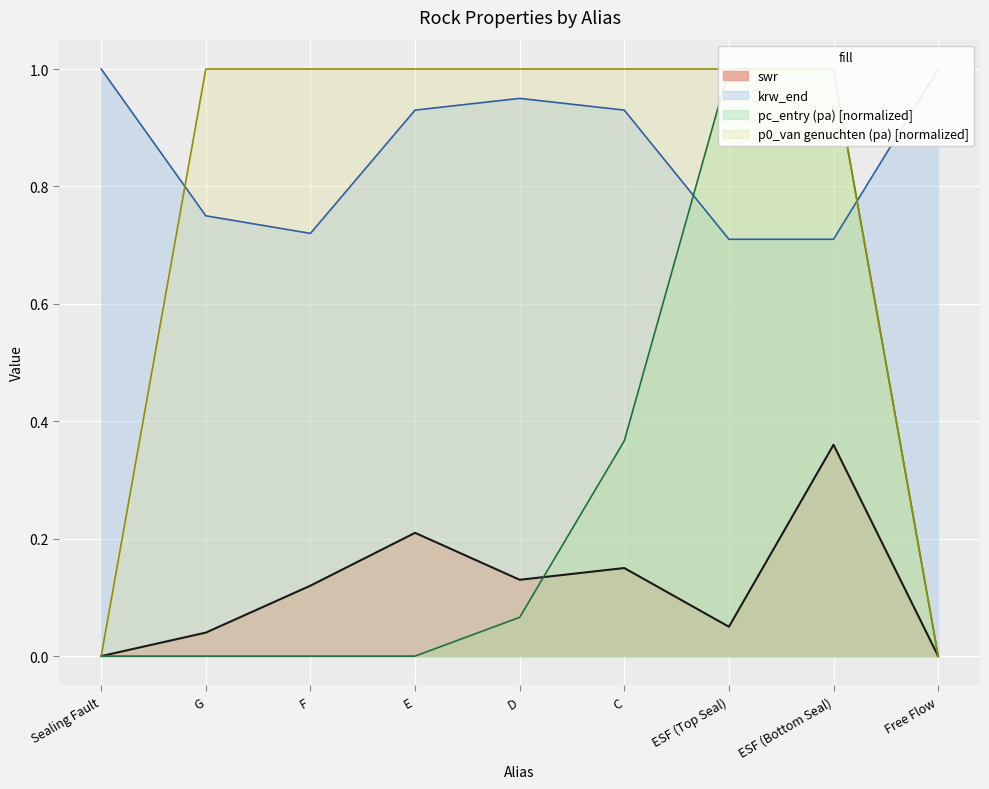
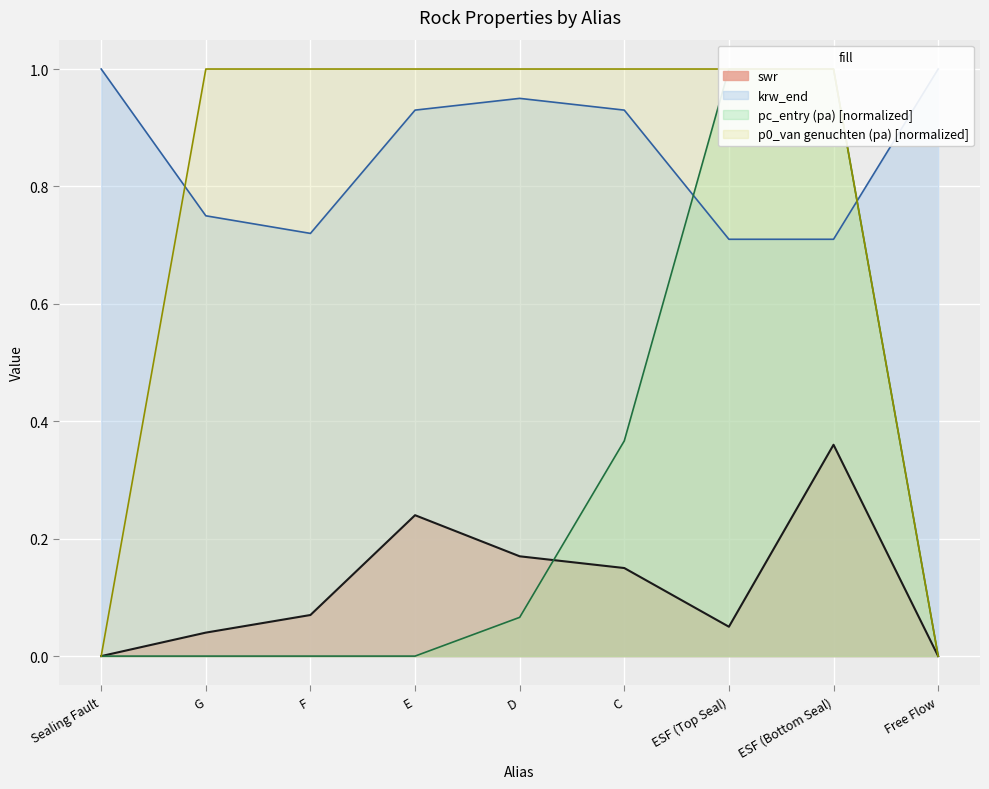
swr, F: 0.12 -> 0.07
swr, E: 0.21 -> 0.24
swr, D: 0.13 -> 0.17
